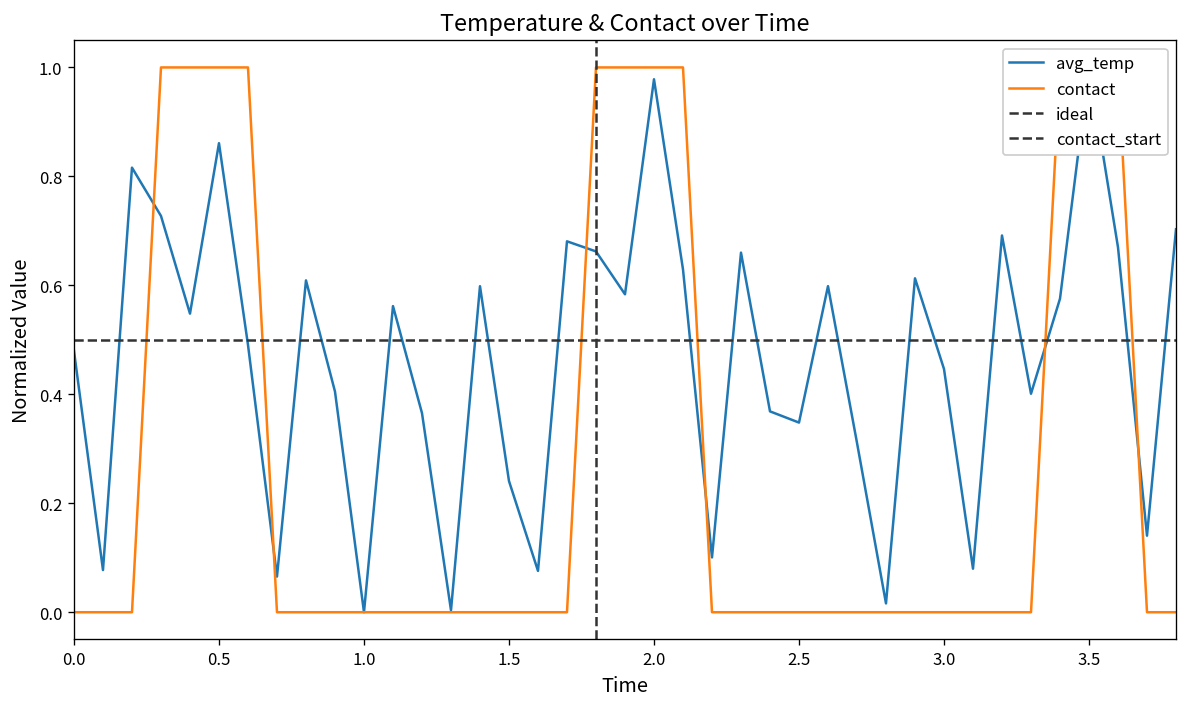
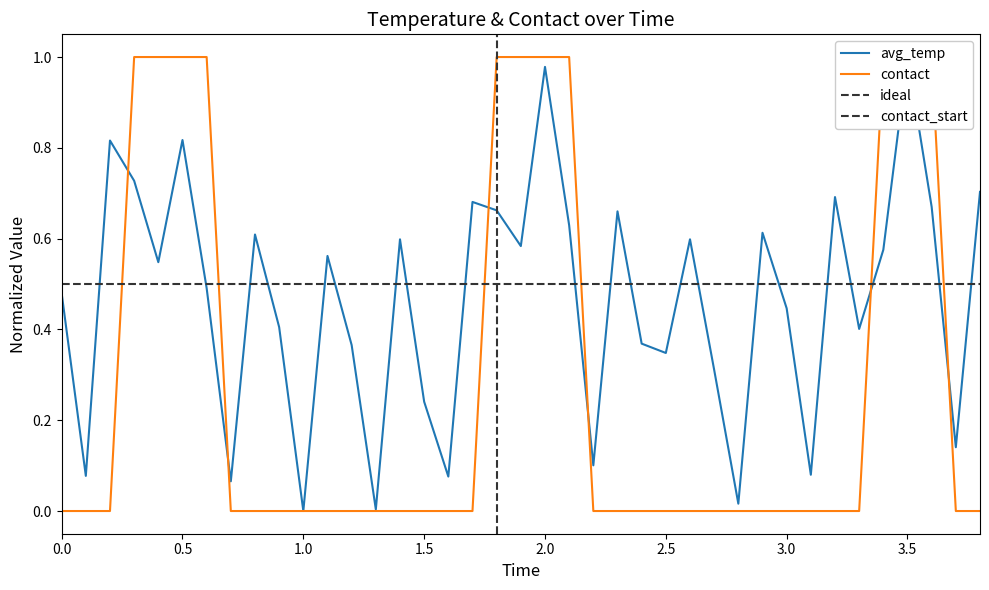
avg_temp, 0.5: 0.86 -> 0.82
